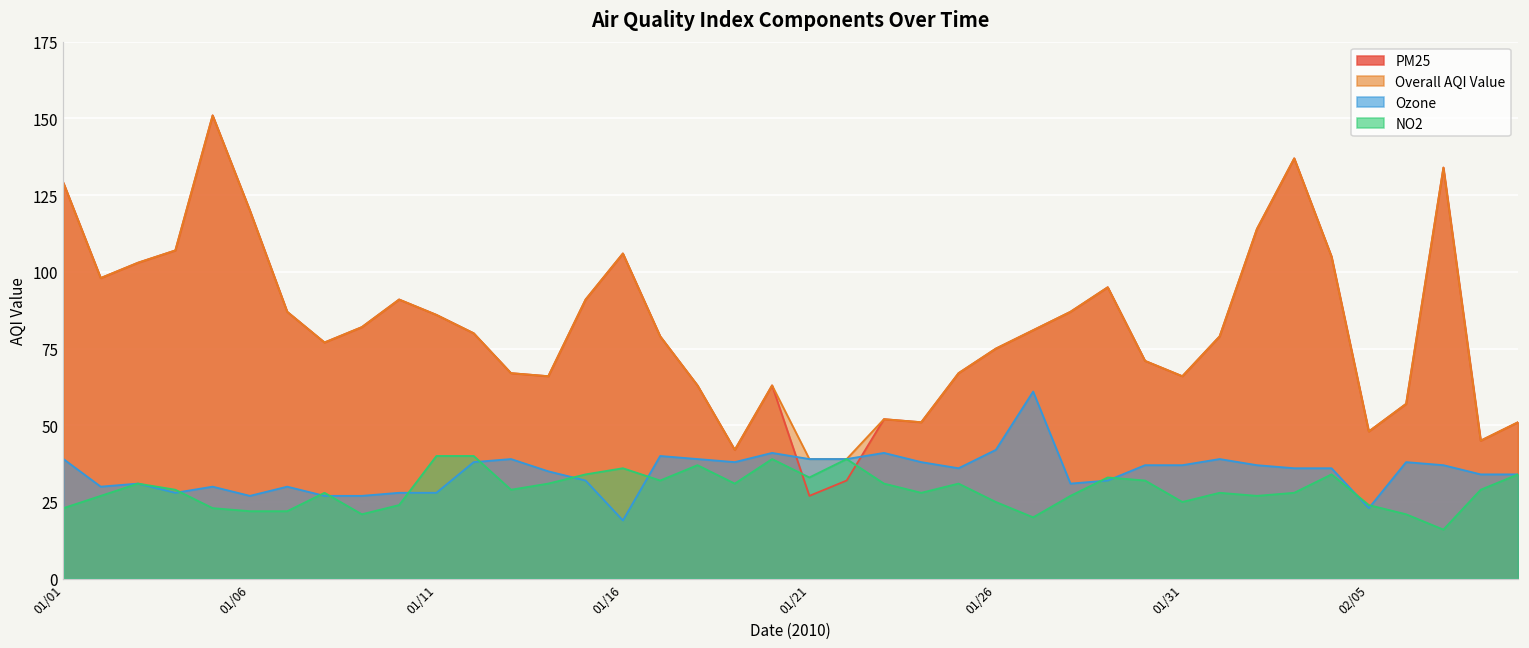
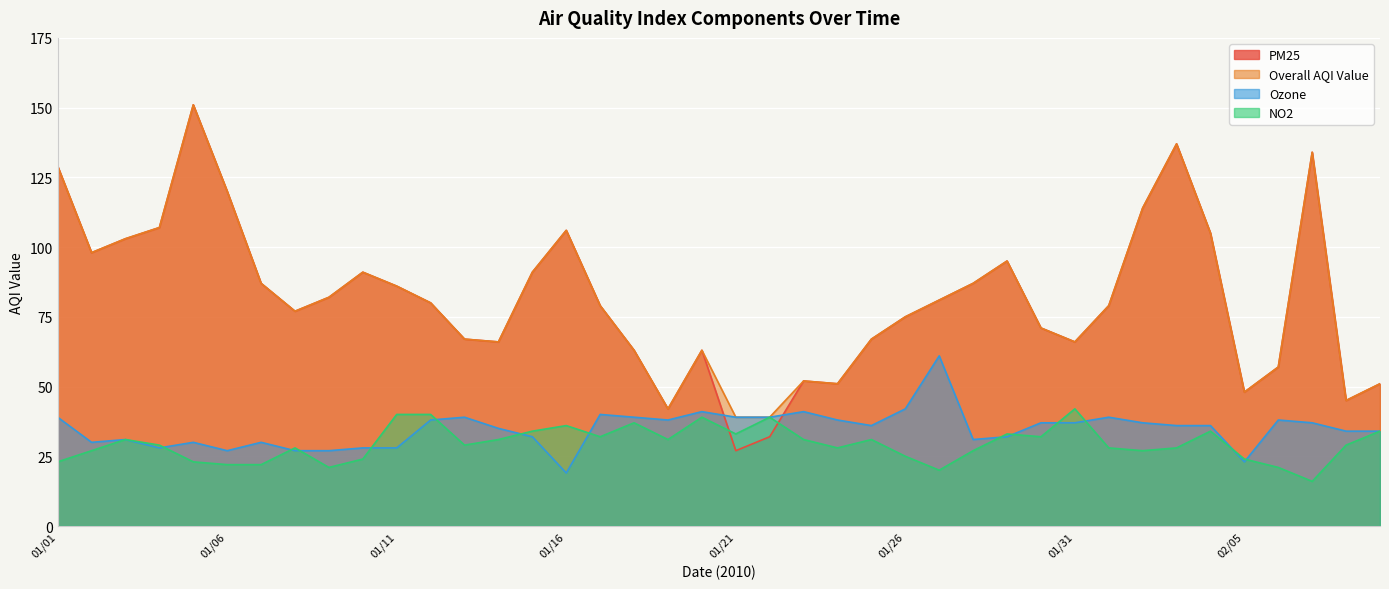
NO2, 01/31: 25 -> 42
